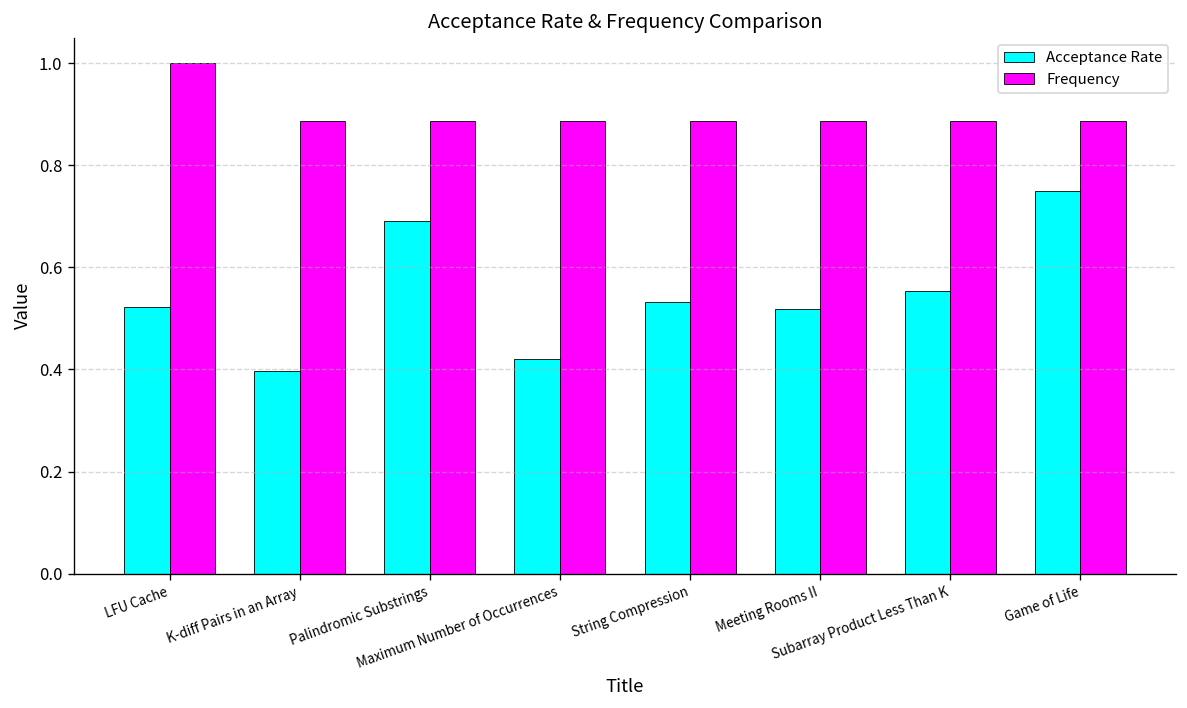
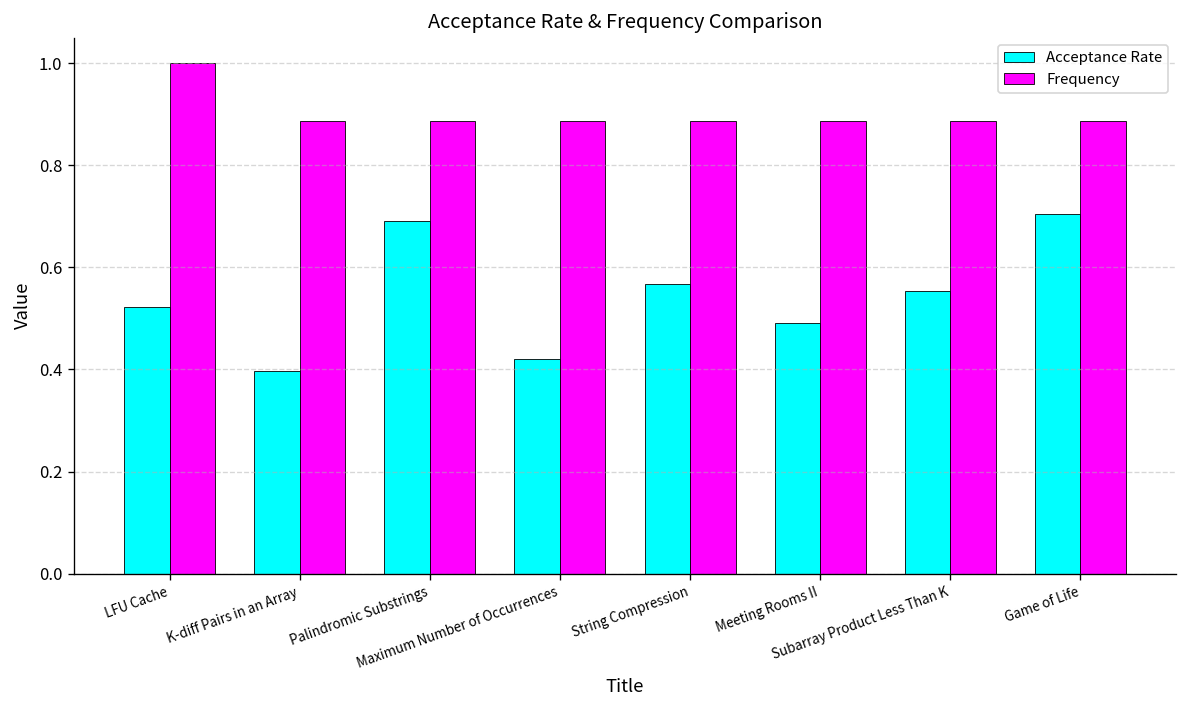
Acceptance Rate, String Compression: 0.53 -> 0.57
Acceptance Rate, Meeting Rooms II: 0.52 -> 0.49
Acceptance Rate, Game of Life: 0.75 -> 0.71
